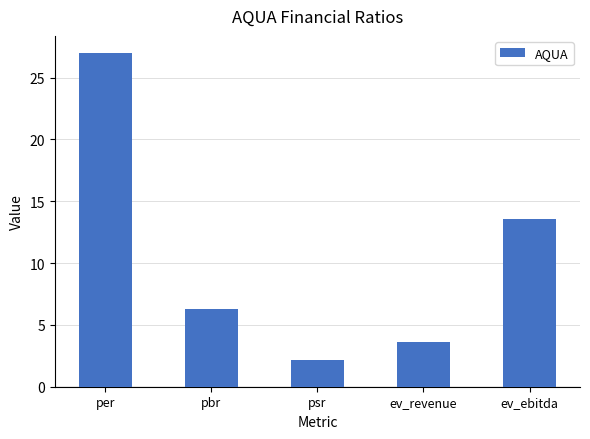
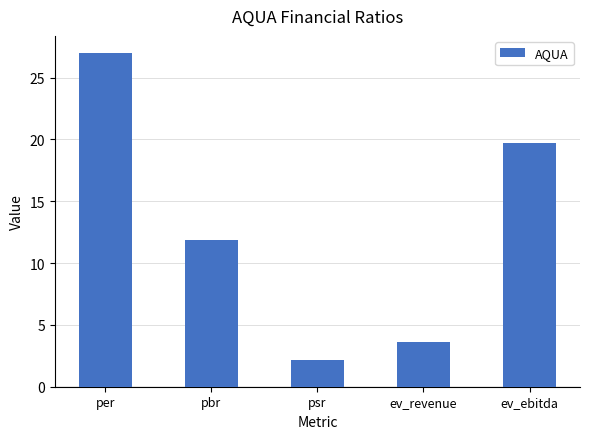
pbr: 6.3 -> 11.9
ev_ebitda: 13.6 -> 19.7
